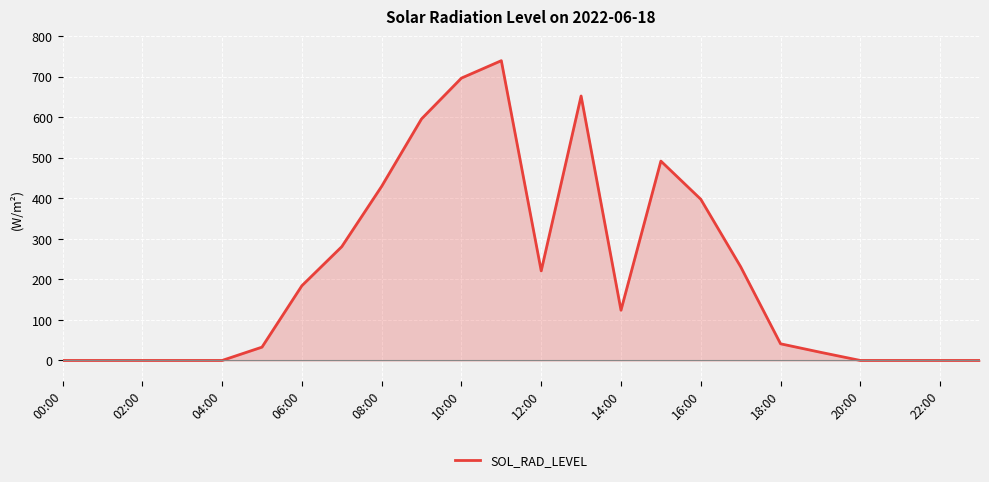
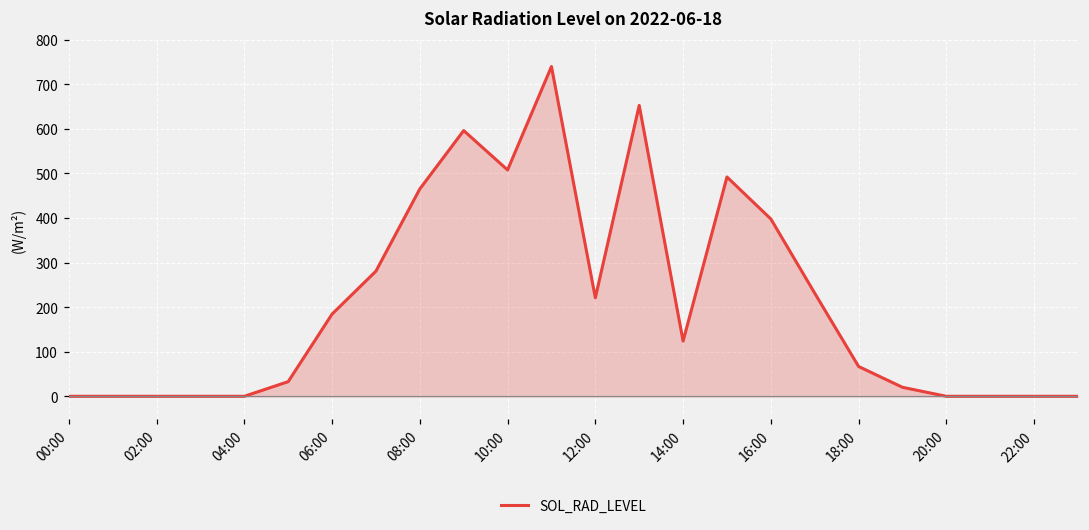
08:00: 430 -> 470
10:00: 700 -> 510
18:00: 40 -> 70
